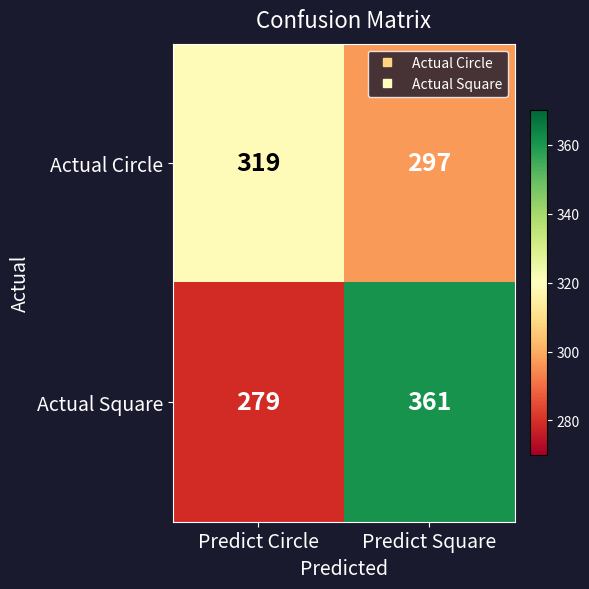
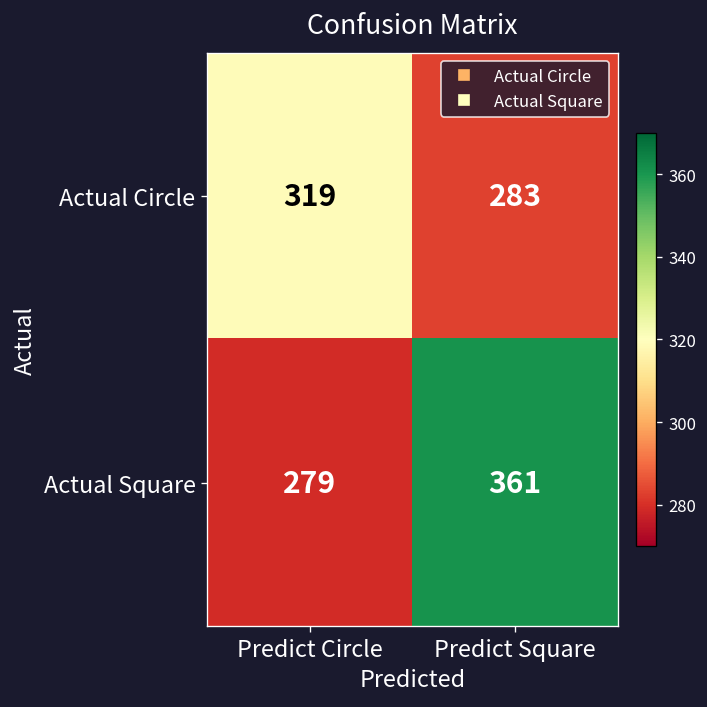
Actual Circle, Predict Square: 297 -> 283
